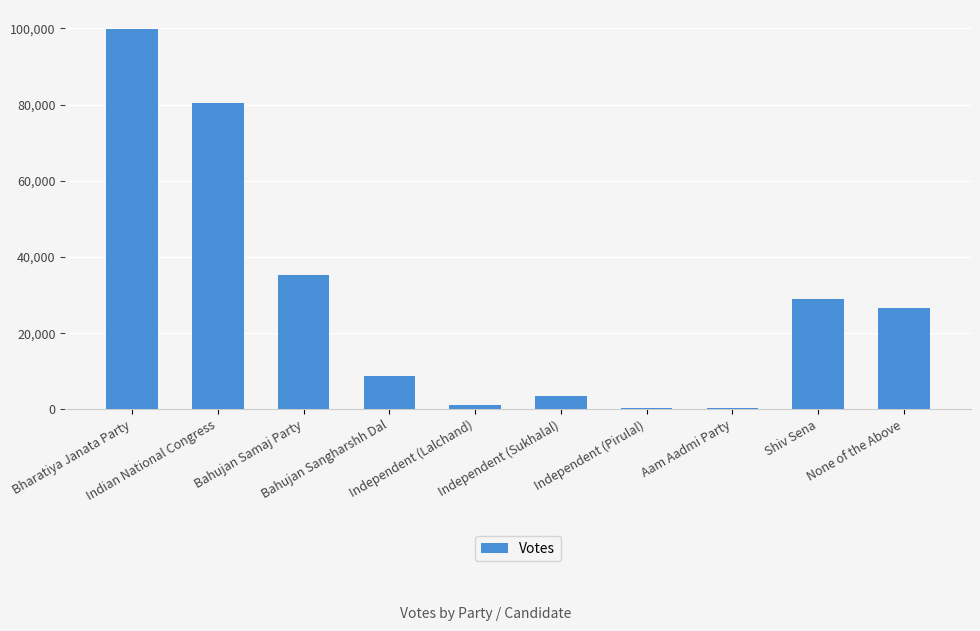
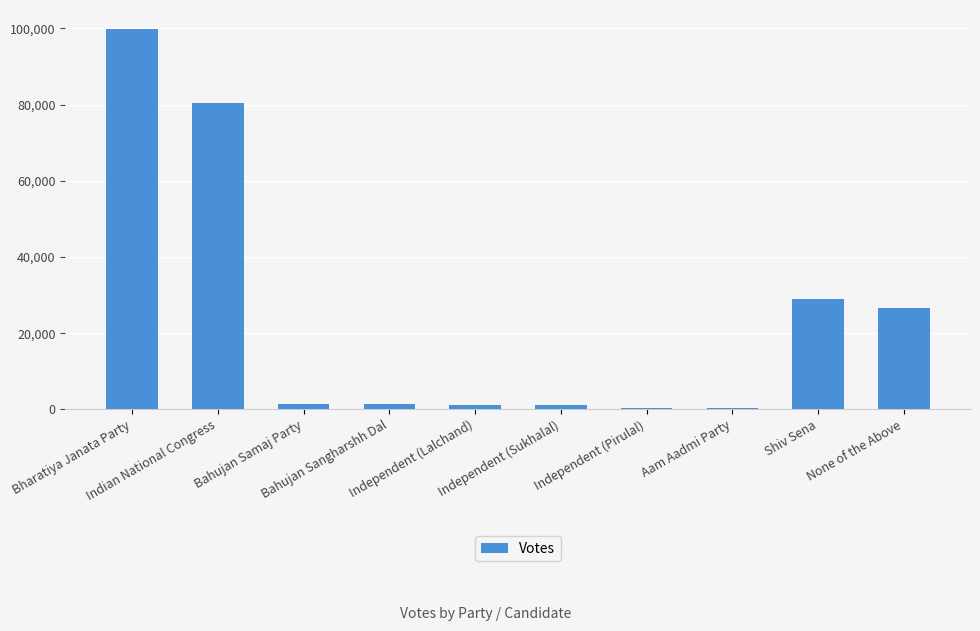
Bahujan Samaj Party: 35,000 -> 1,000
Bahujan Sangharshh Dal: 9,000 -> 1,000
Independent (Sukhalal): 4,000 -> 1,000
